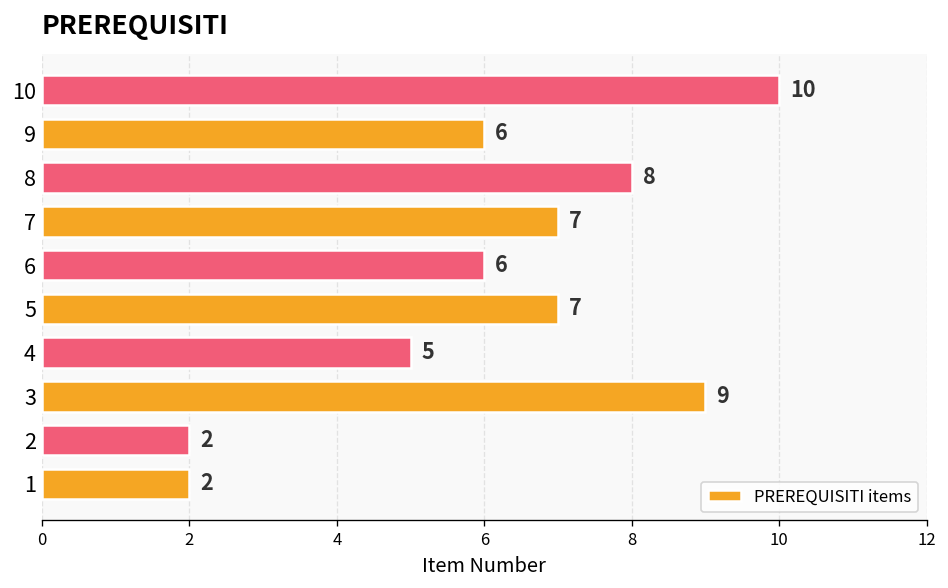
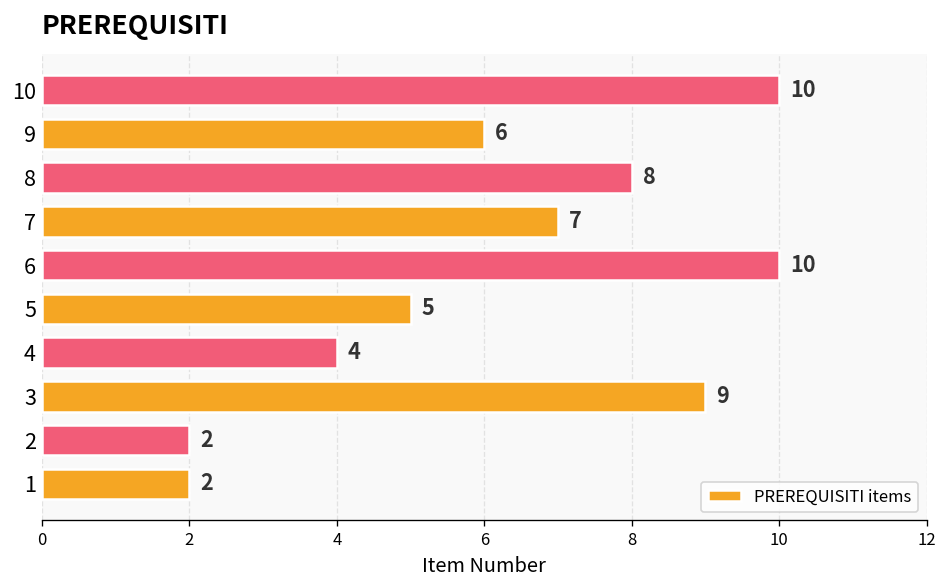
6: 6 -> 10
5: 7 -> 5
4: 5 -> 4
